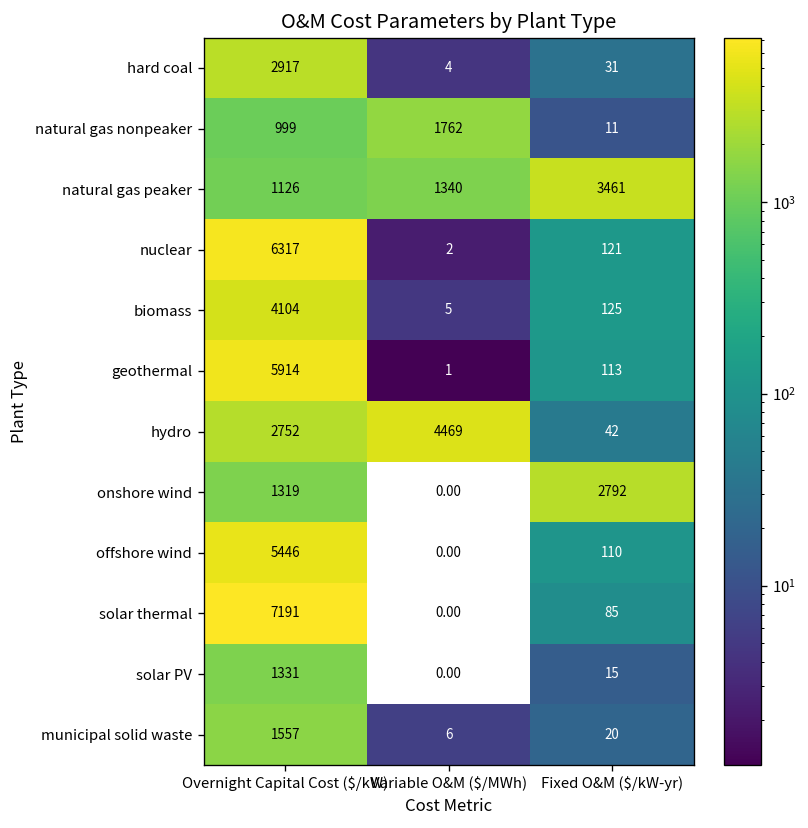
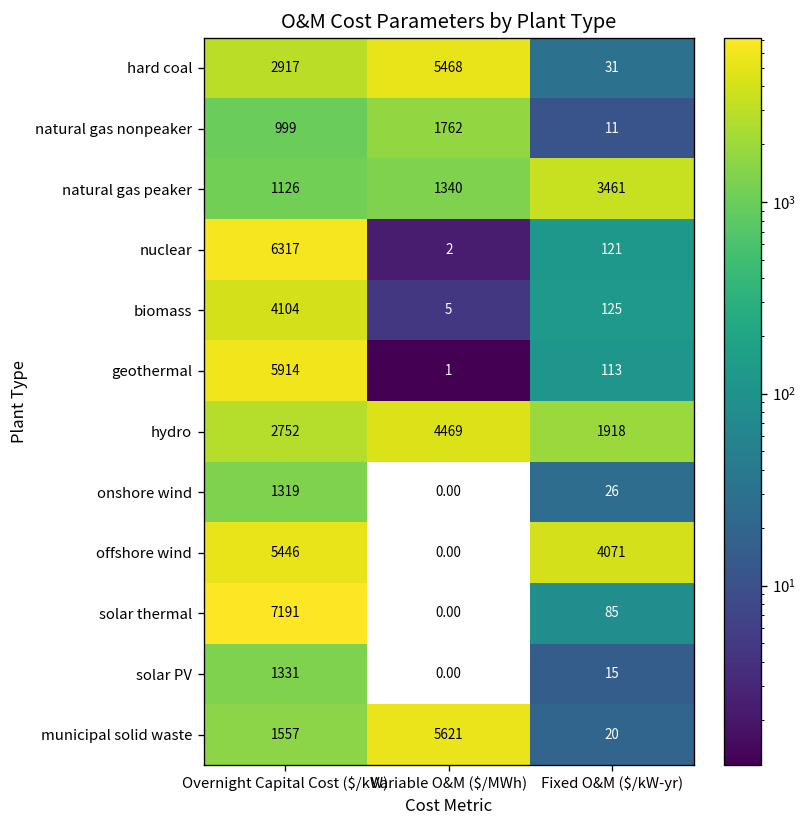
hard coal, Variable O&M ($/MWh): 4 -> 5468
hydro, Fixed O&M ($/kW-yr): 42 -> 1918
onshore wind, Fixed O&M ($/kW-yr): 2792 -> 26
offshore wind, Fixed O&M ($/kW-yr): 110 -> 4071
municipal solid waste, Variable O&M ($/MWh): 6 -> 5621
